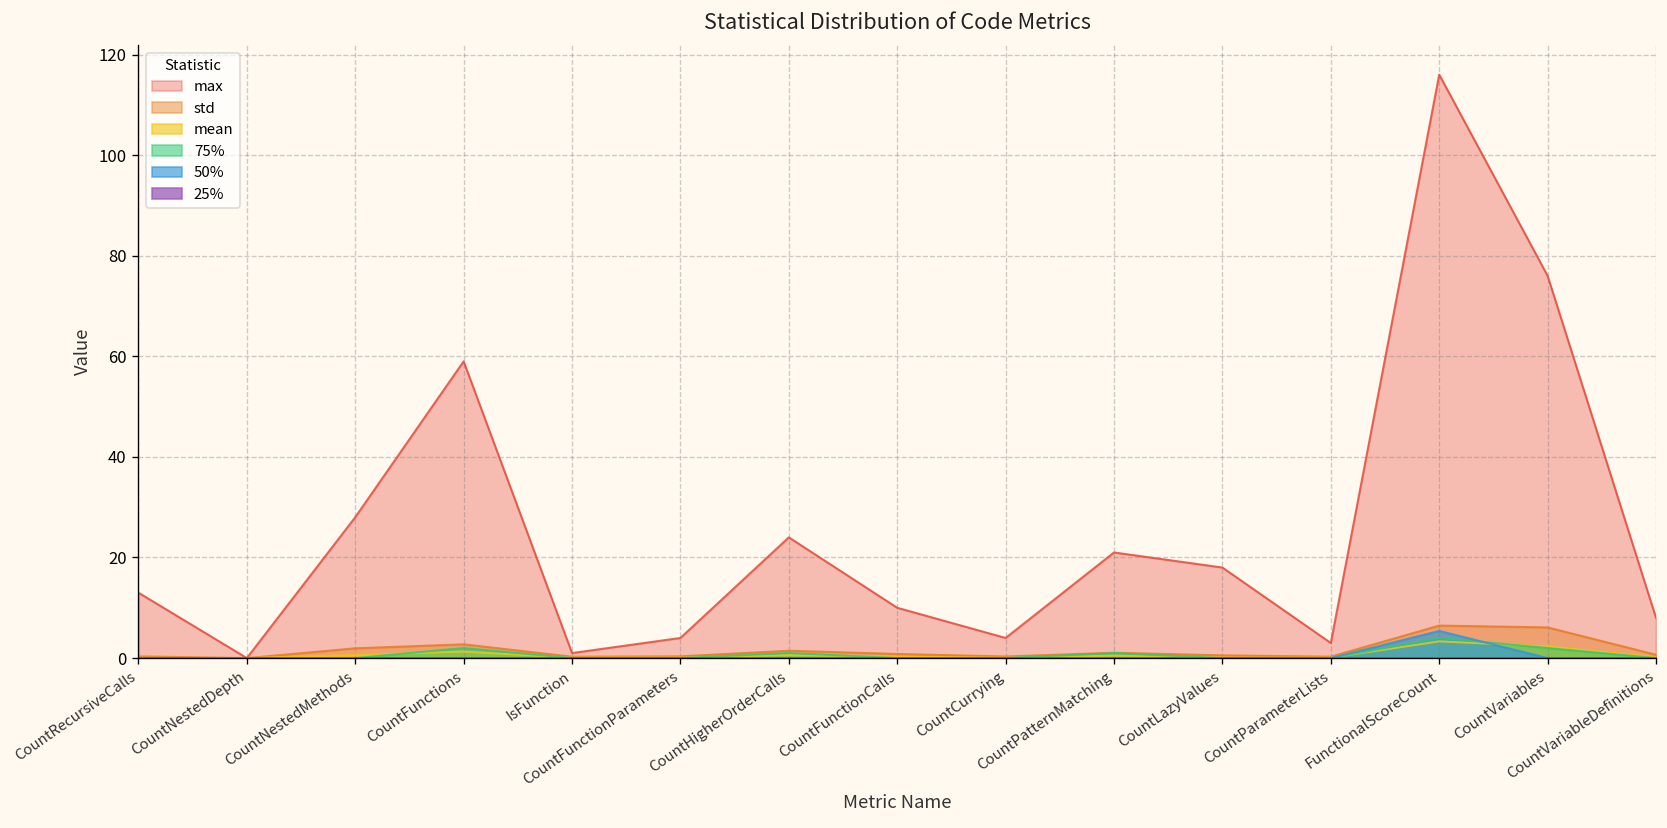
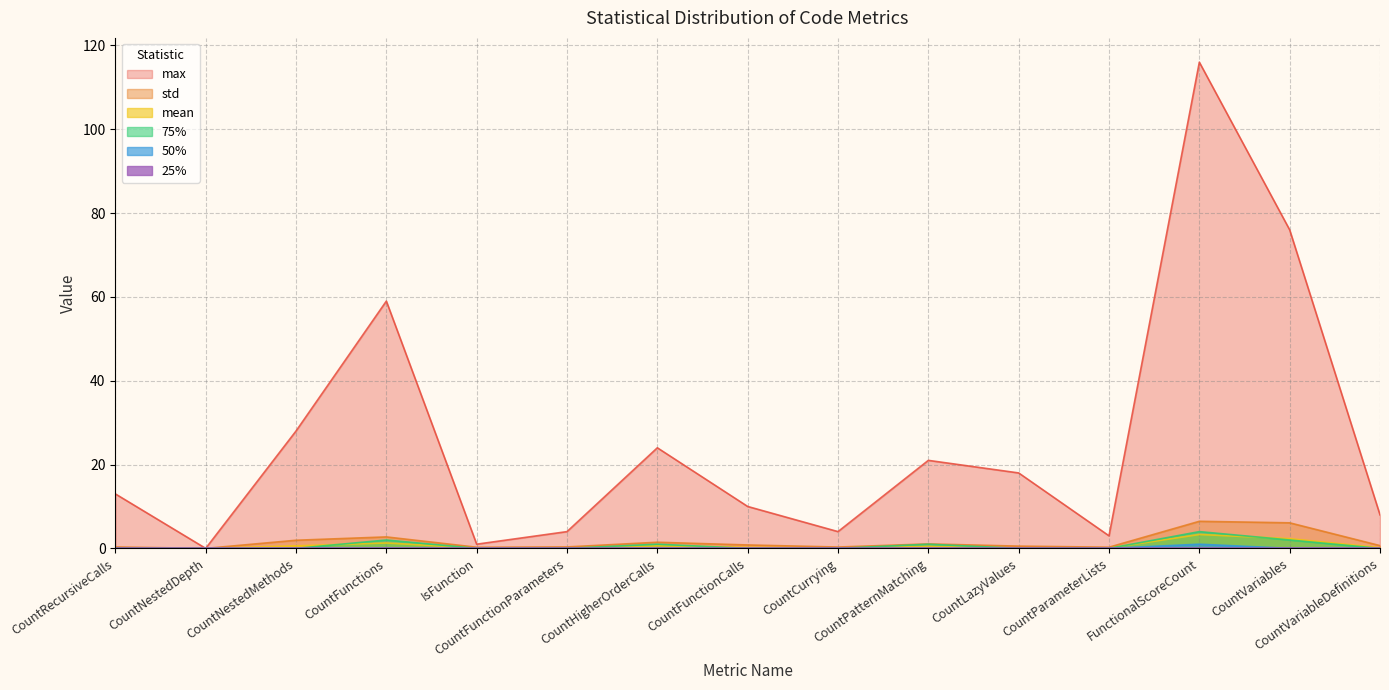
50%, FunctionalScoreCount: 5 -> 1
